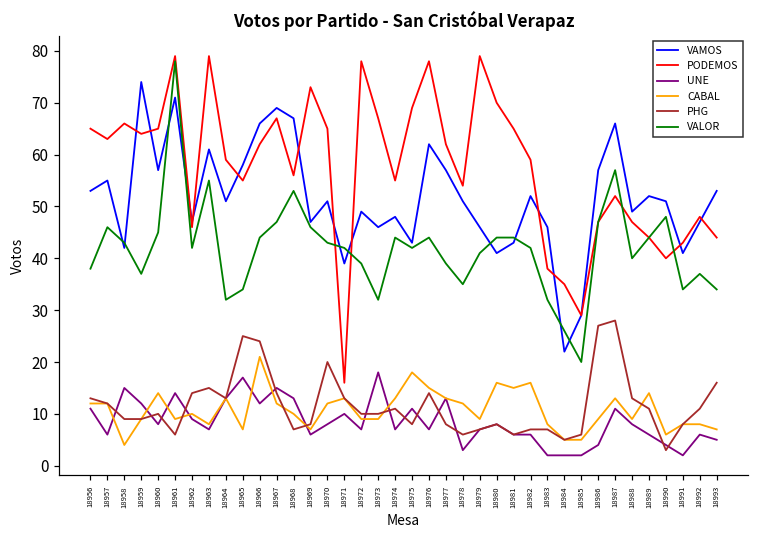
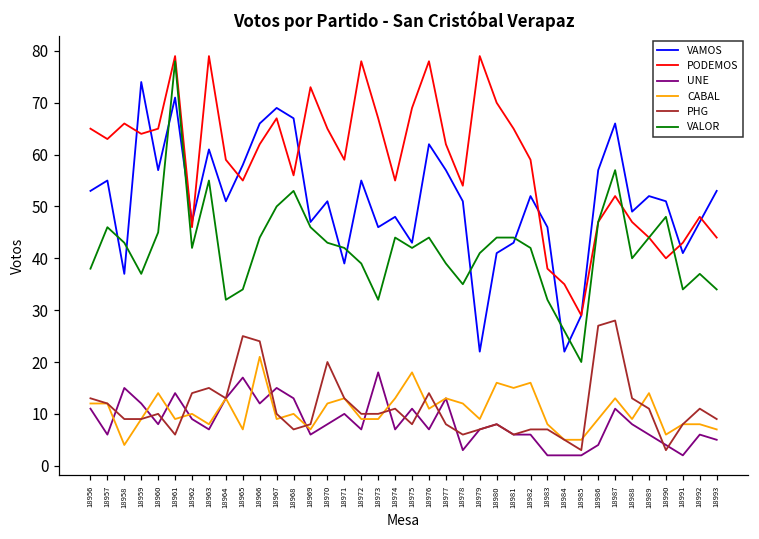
VAMOS, 18958: 42 -> 37
CABAL, 18967: 12 -> 9
PHG, 18967: 14 -> 10
VALOR, 18967: 47 -> 50
PODEMOS, 18971: 16 -> 59
VAMOS, 18972: 49 -> 55
CABAL, 18976: 15 -> 11
VAMOS, 18979: 46 -> 22
PHG, 18985: 6 -> 3
PHG, 18993: 16 -> 9
